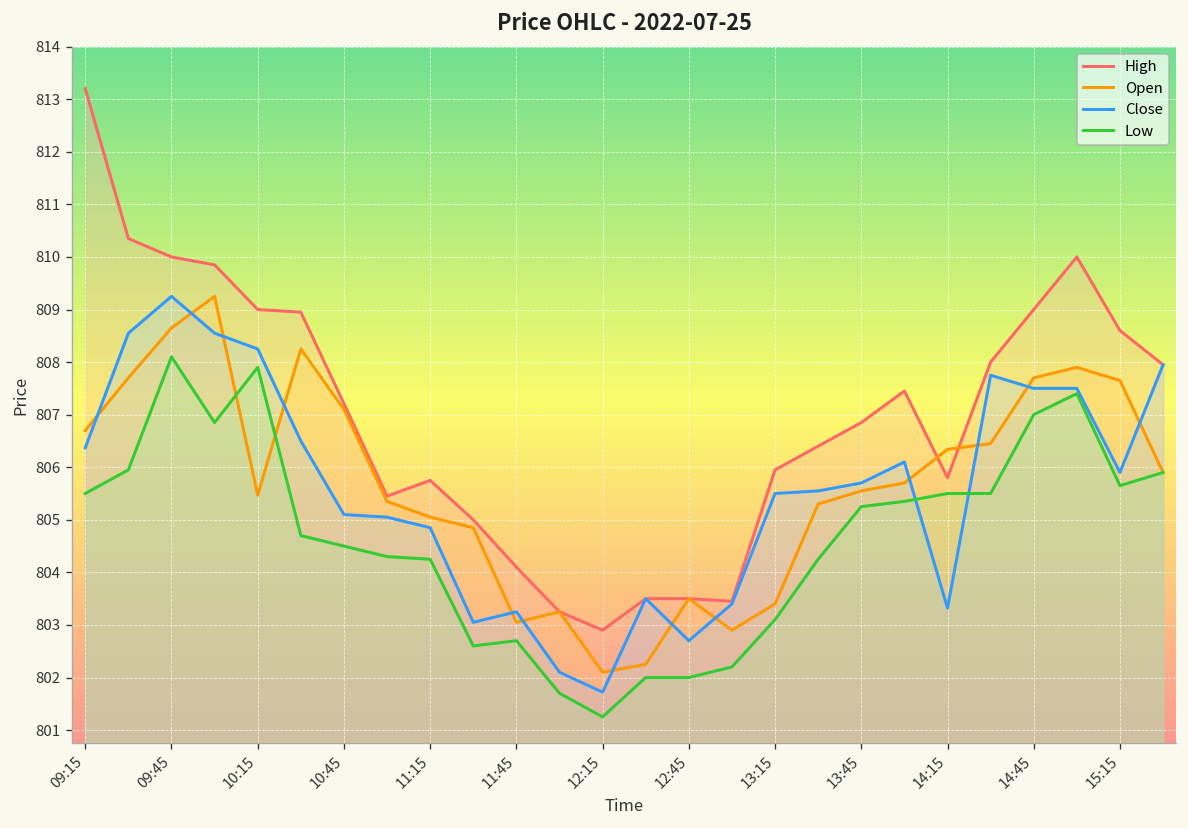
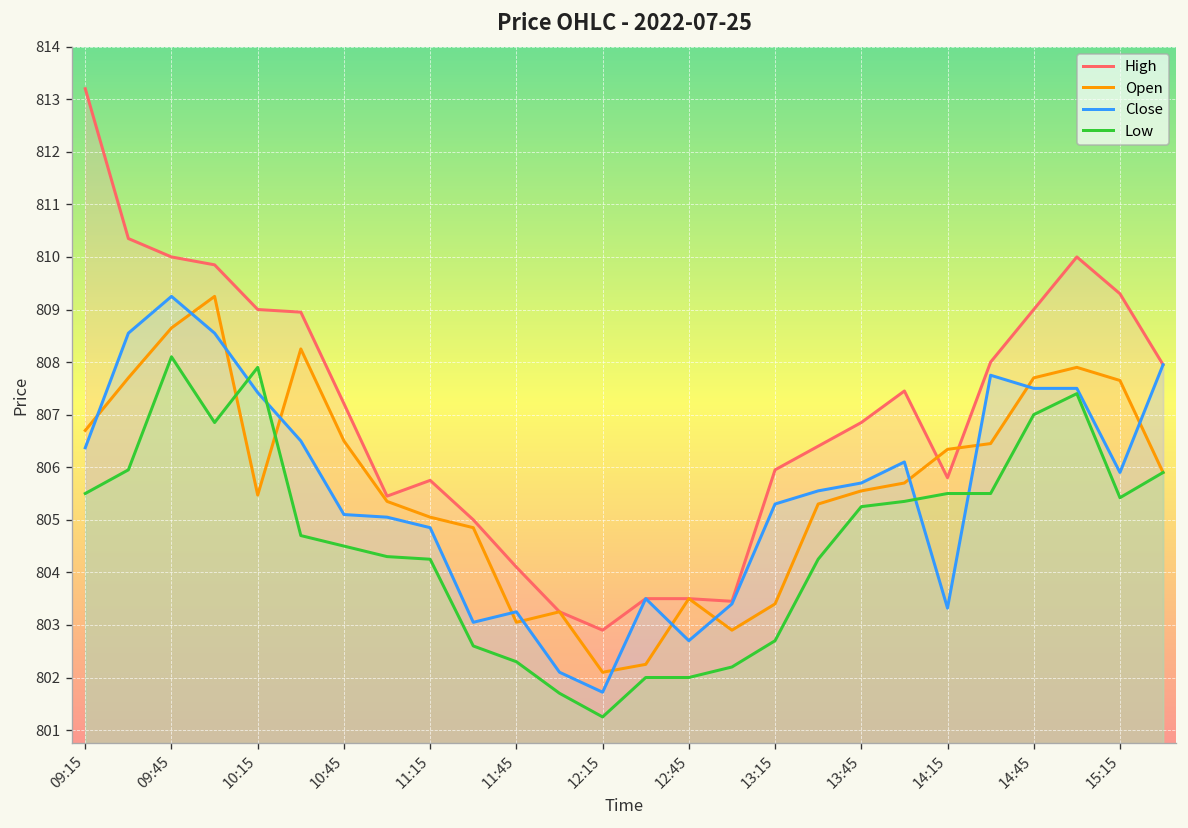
Close, 10:15: 808.3 -> 807.4
Open, 10:45: 807.1 -> 806.5
Low, 11:45: 802.7 -> 802.3
Close, 13:15: 805.5 -> 805.3
Low, 13:15: 803.1 -> 802.7
High, 15:15: 808.6 -> 809.3
Low, 15:15: 805.7 -> 805.4
